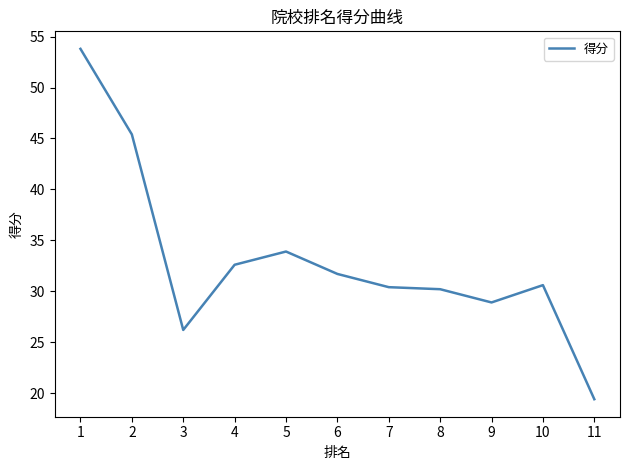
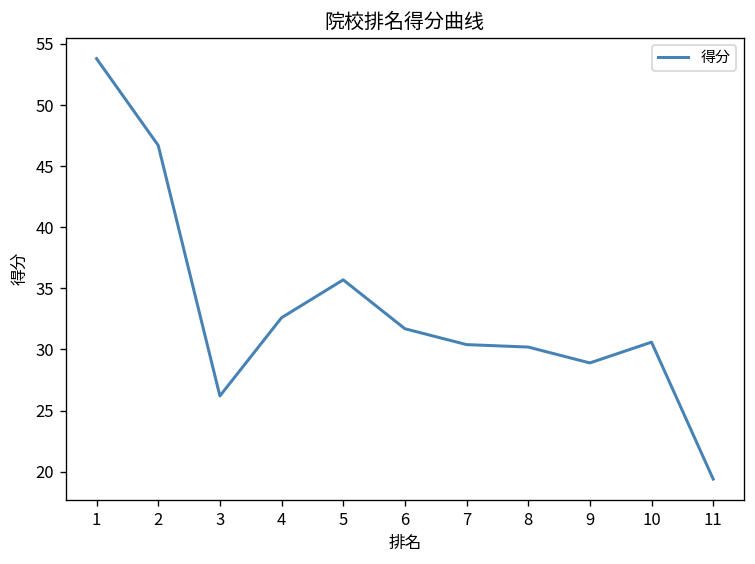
2: 45.4 -> 46.7
5: 33.9 -> 35.7
